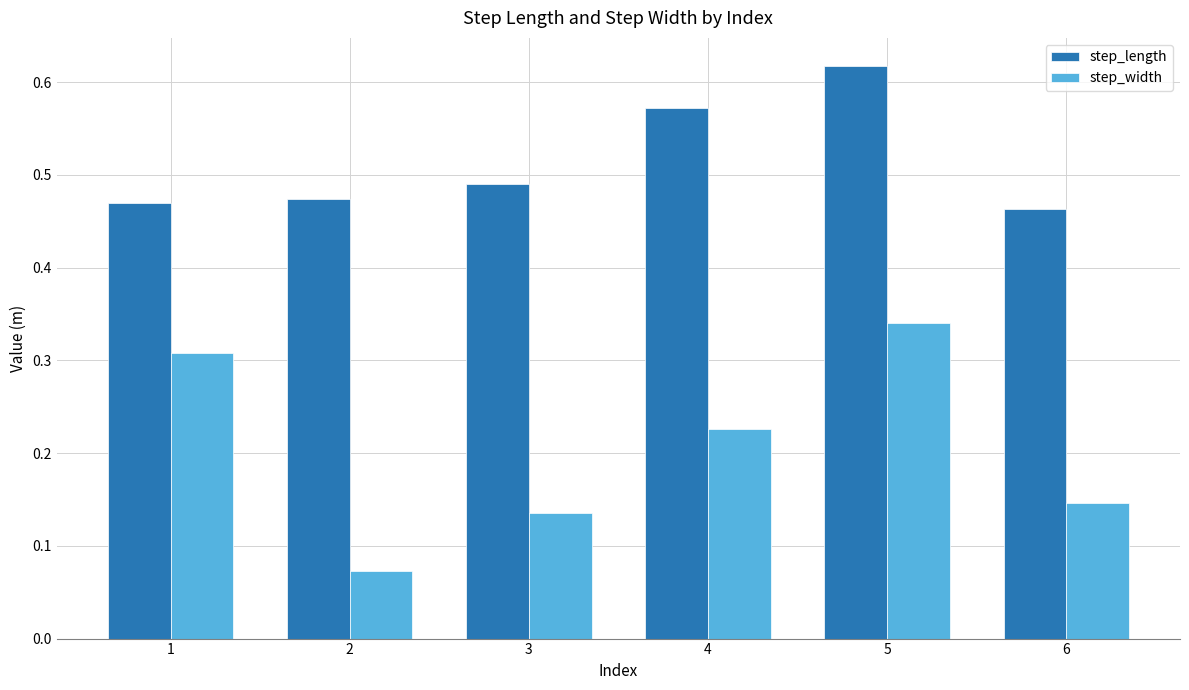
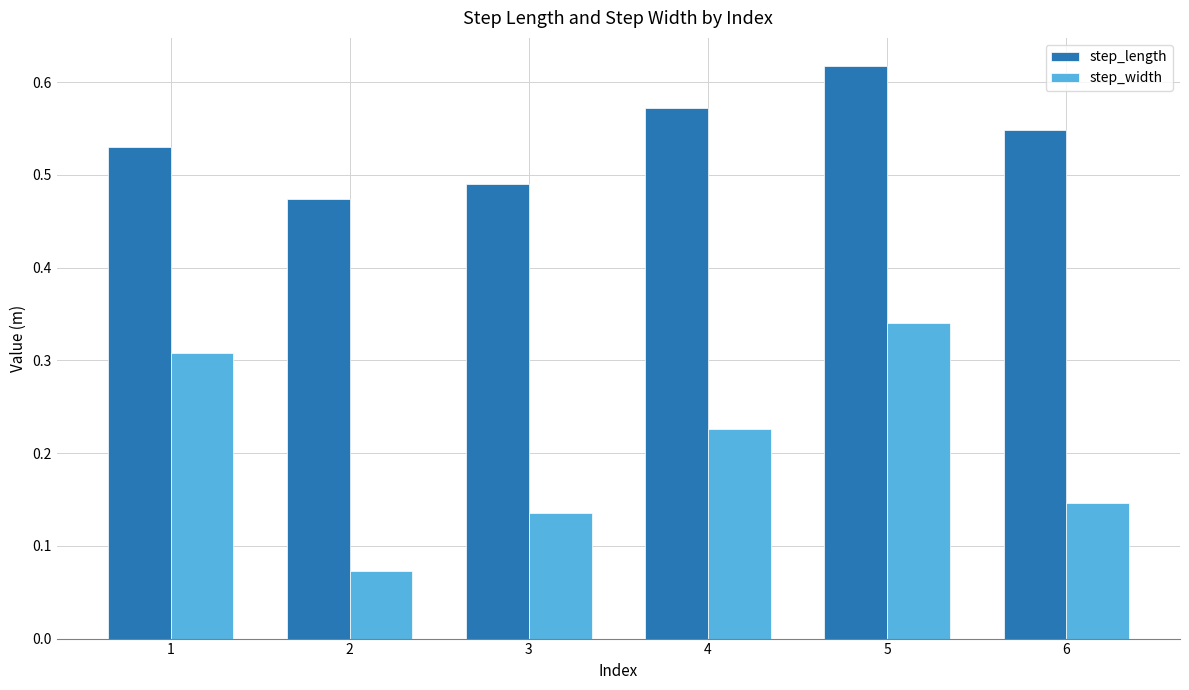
step_length, 1: 0.47 -> 0.53
step_length, 6: 0.46 -> 0.55
